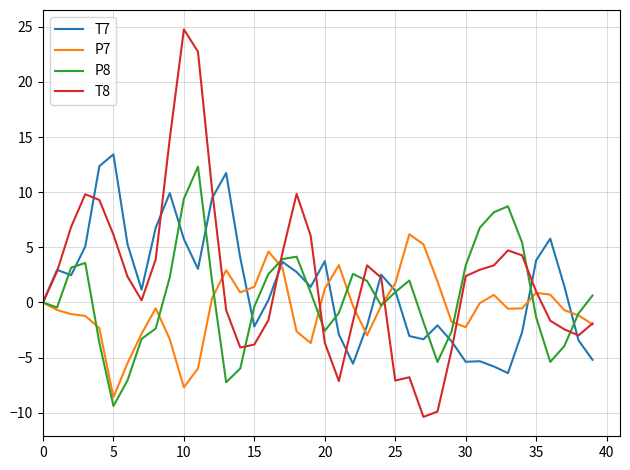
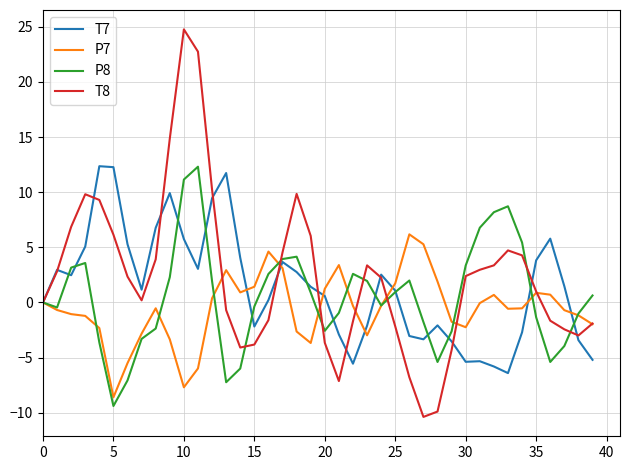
T7, 5: 13.4 -> 12.3
P8, 10: 9.4 -> 11.1
T7, 20: 3.7 -> 0.6
T8, 25: -7.1 -> -2.2
